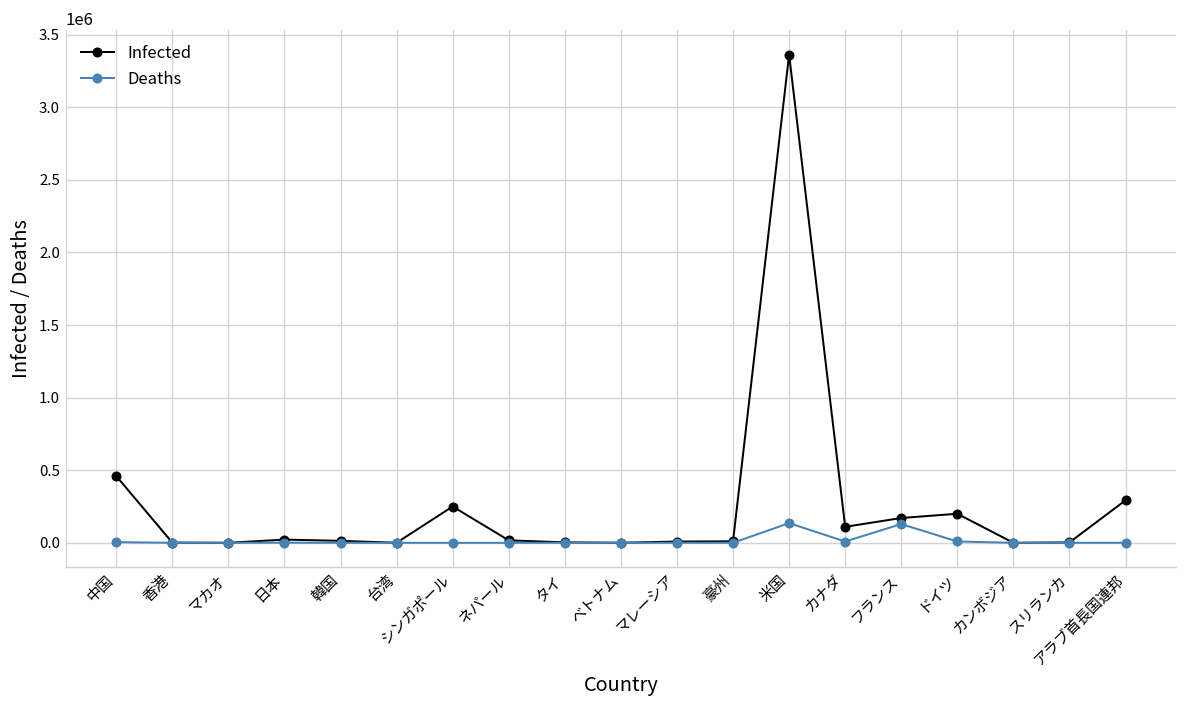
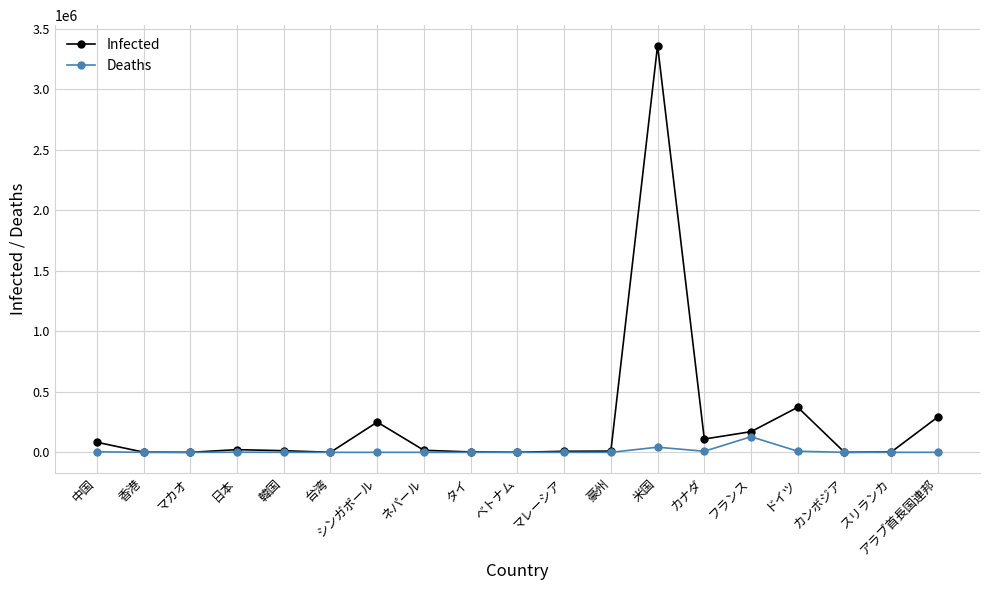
Infected, 中国: 460000 -> 80000
Deaths, 米国: 140000 -> 40000
Infected, ドイツ: 200000 -> 370000
